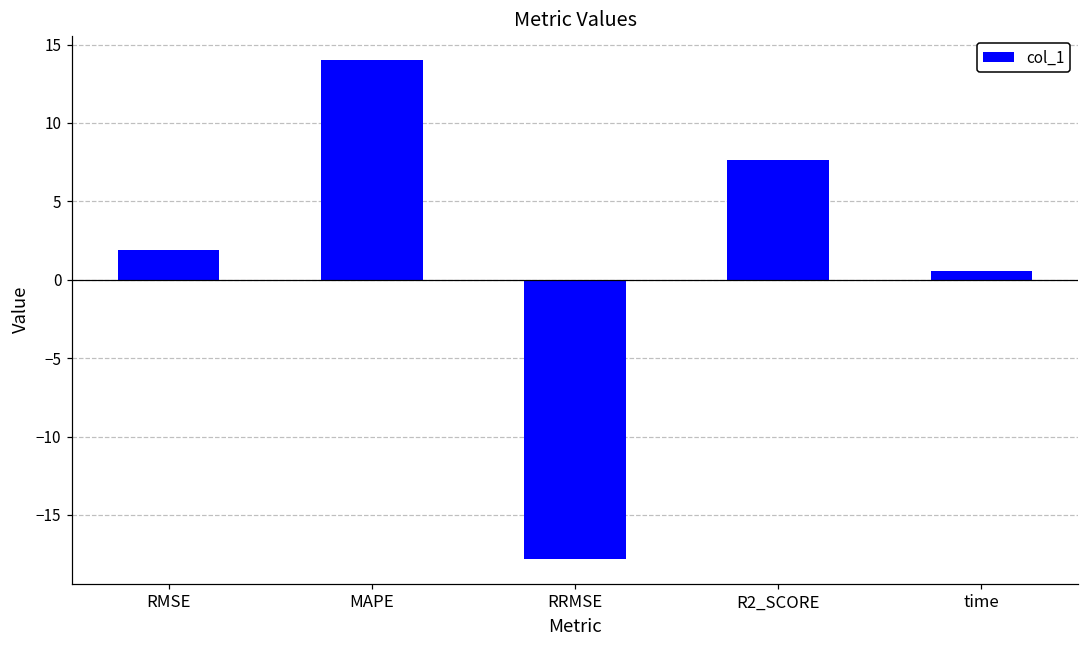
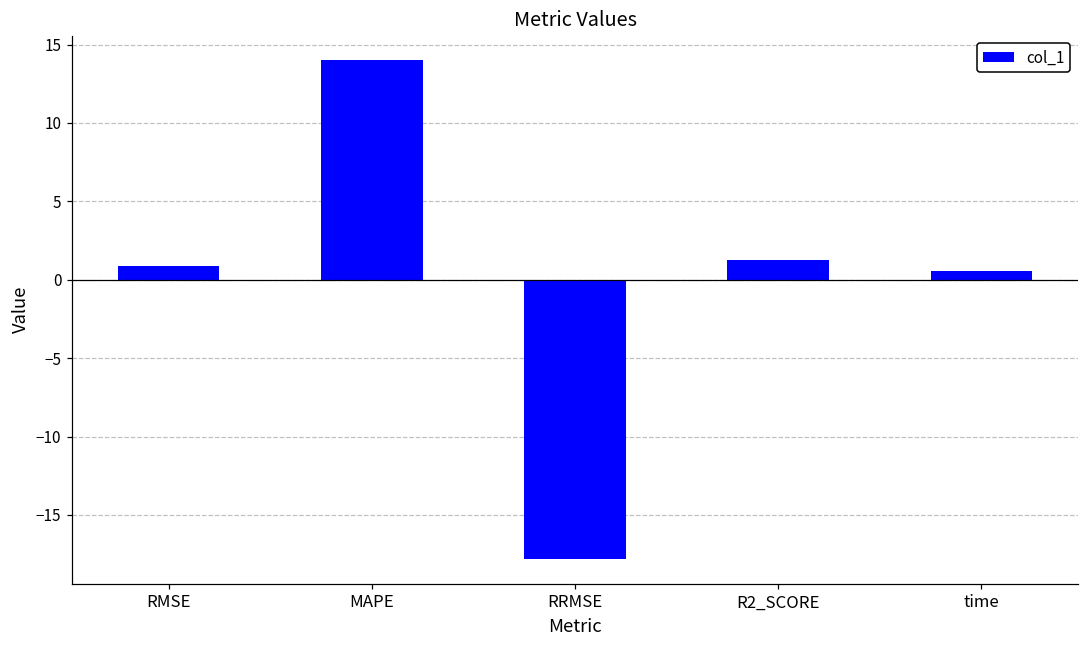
RMSE: 1.9 -> 0.9
R2_SCORE: 7.7 -> 1.3
